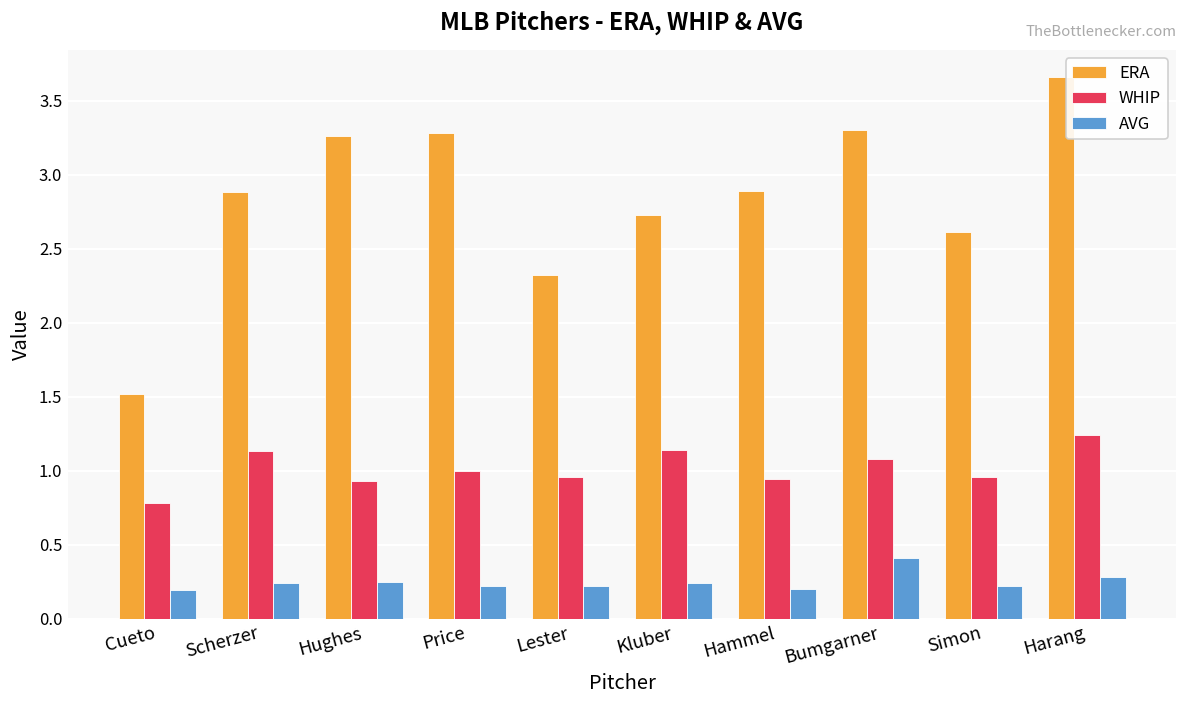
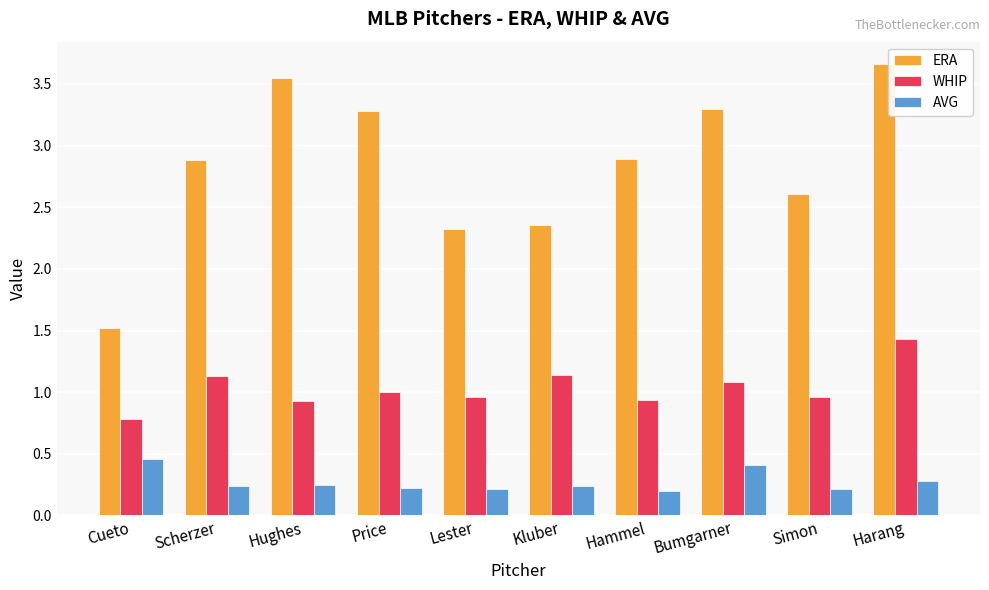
AVG, Cueto: 0.19 -> 0.46
ERA, Hughes: 3.26 -> 3.55
ERA, Kluber: 2.73 -> 2.36
WHIP, Harang: 1.24 -> 1.43
